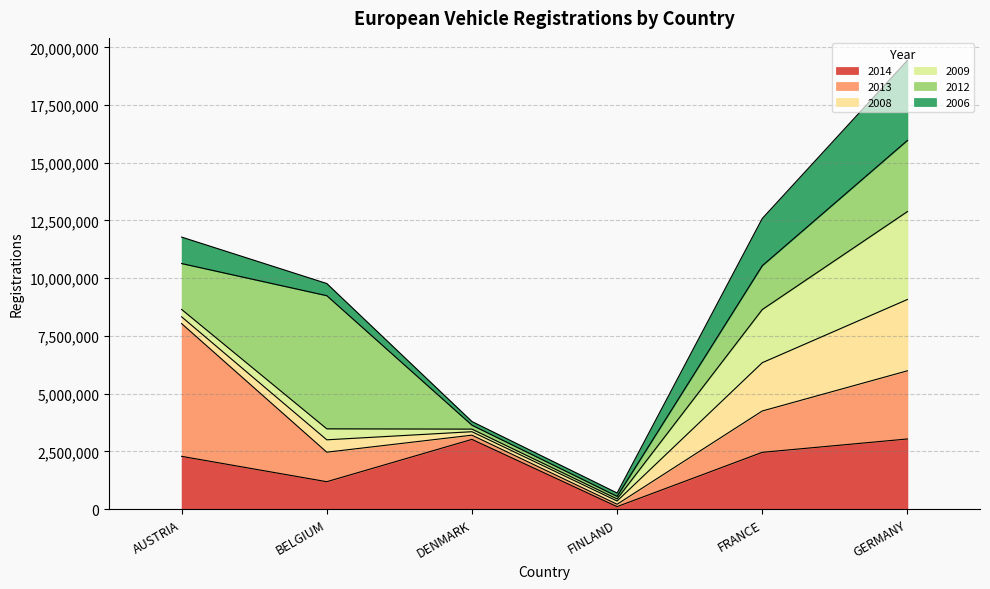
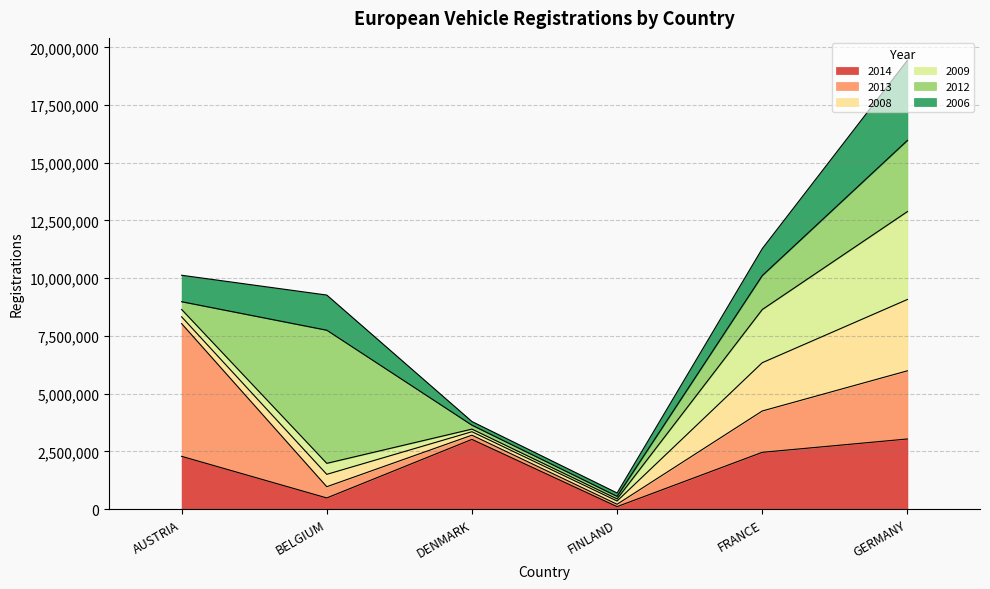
2012, AUSTRIA: 2,000,000 -> 300,000
2014, BELGIUM: 1,200,000 -> 500,000
2013, BELGIUM: 1,300,000 -> 500,000
2006, BELGIUM: 500,000 -> 1,500,000
2012, FRANCE: 1,900,000 -> 1,500,000
2006, FRANCE: 2,000,000 -> 1,200,000
